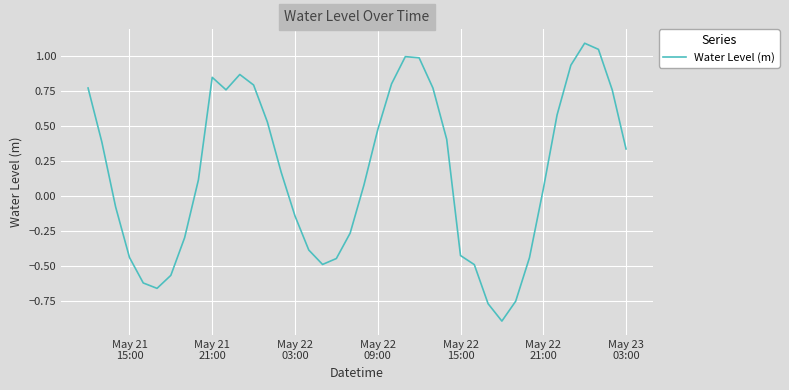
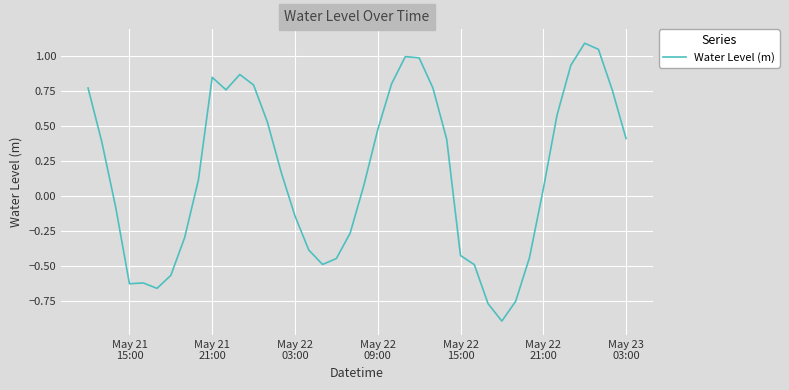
May 21 15:00: -0.44 -> -0.63
May 23 03:00: 0.33 -> 0.41
